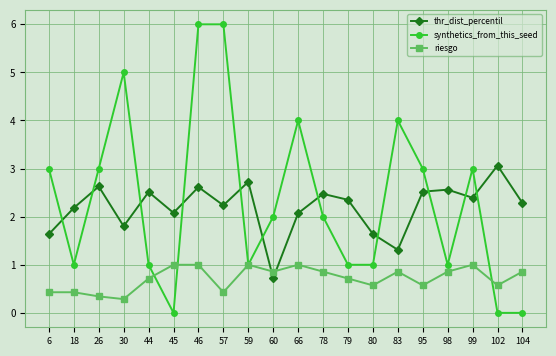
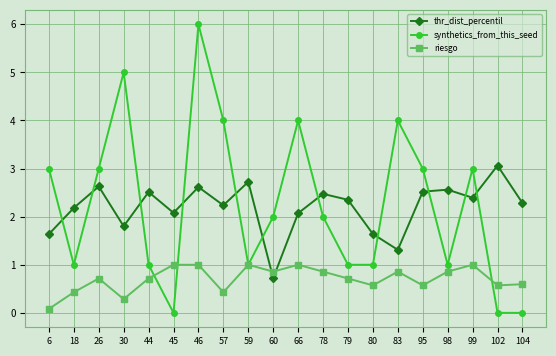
riesgo, 6: 0.4 -> 0.1
riesgo, 26: 0.3 -> 0.7
synthetics_from_this_seed, 57: 6 -> 4
riesgo, 104: 0.9 -> 0.6
